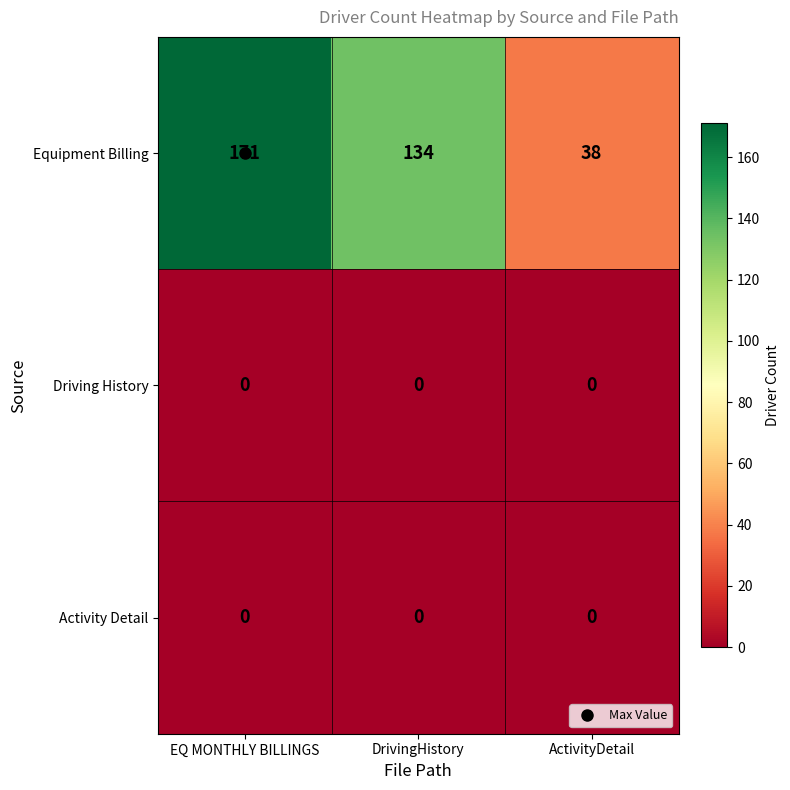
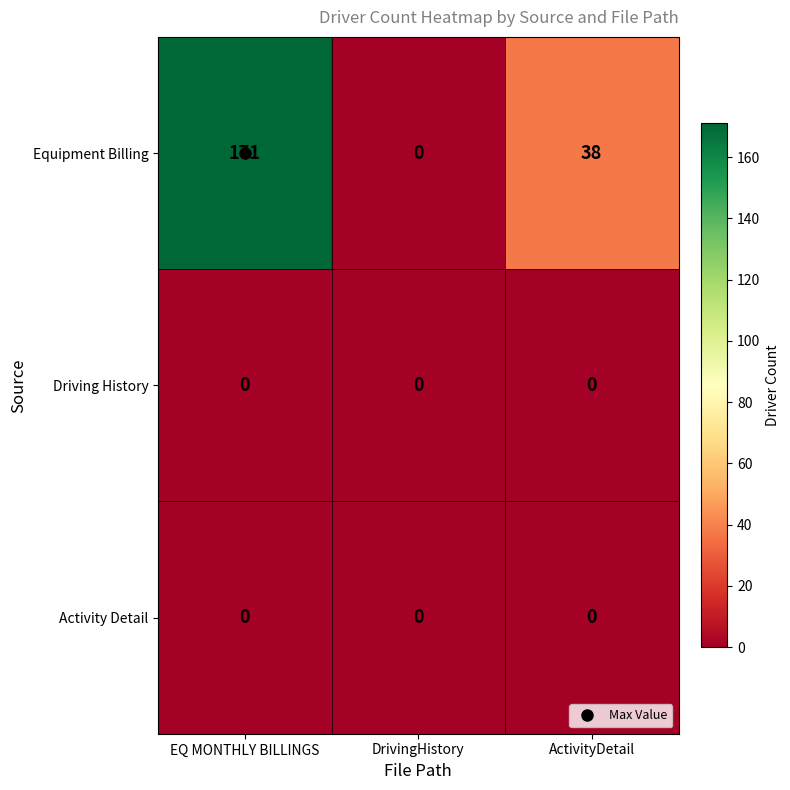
Equipment Billing, DrivingHistory: 134 -> 0
